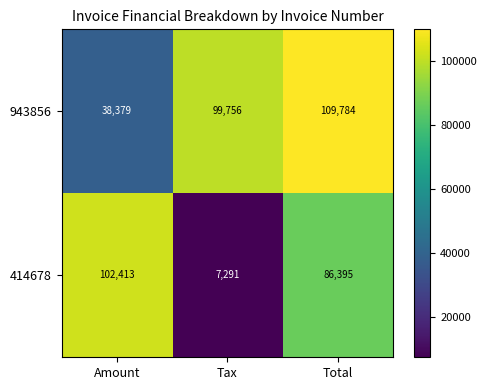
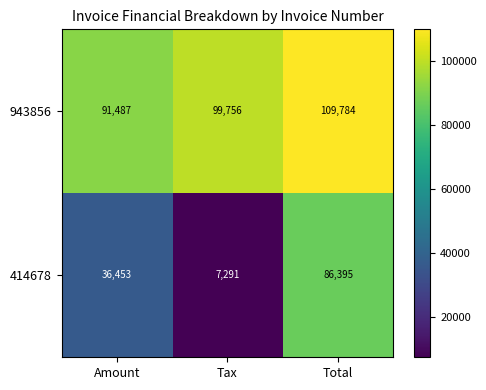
943856, Amount: 38,379 -> 91,487
414678, Amount: 102,413 -> 36,453
